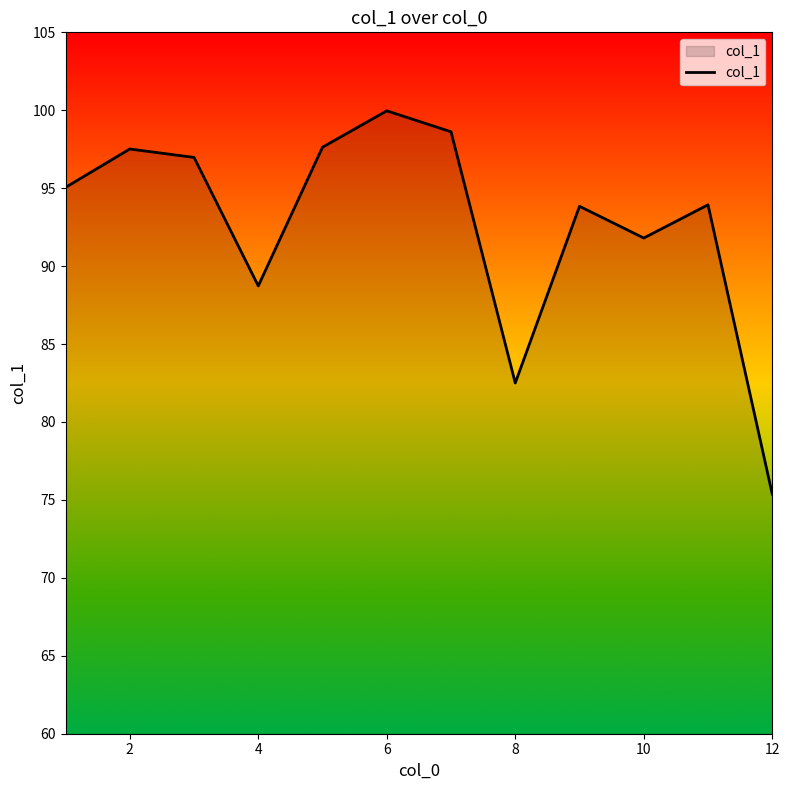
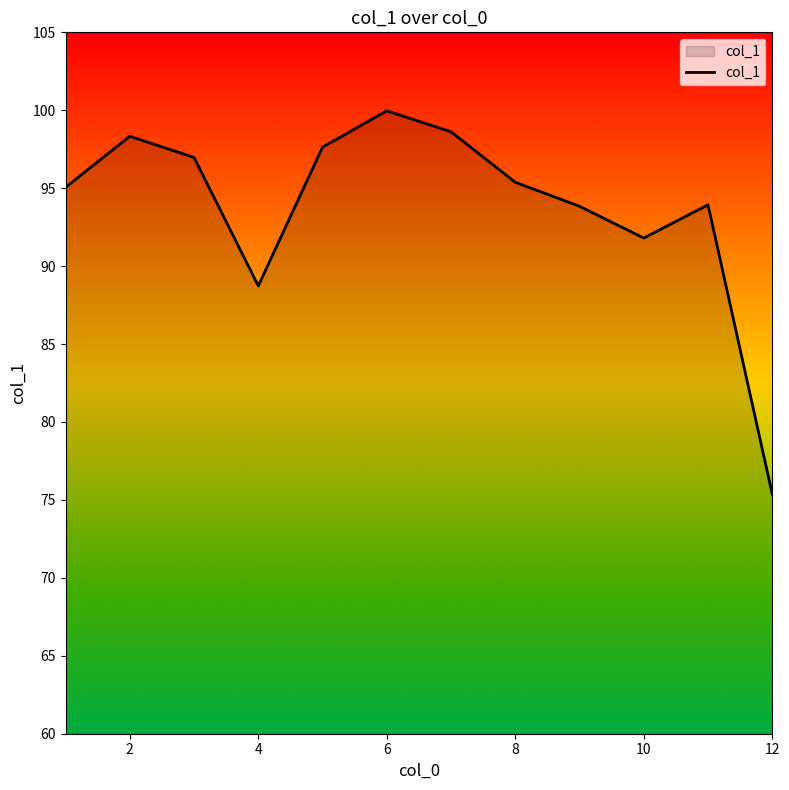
2: 97.5 -> 98.3
8: 82.5 -> 95.4
